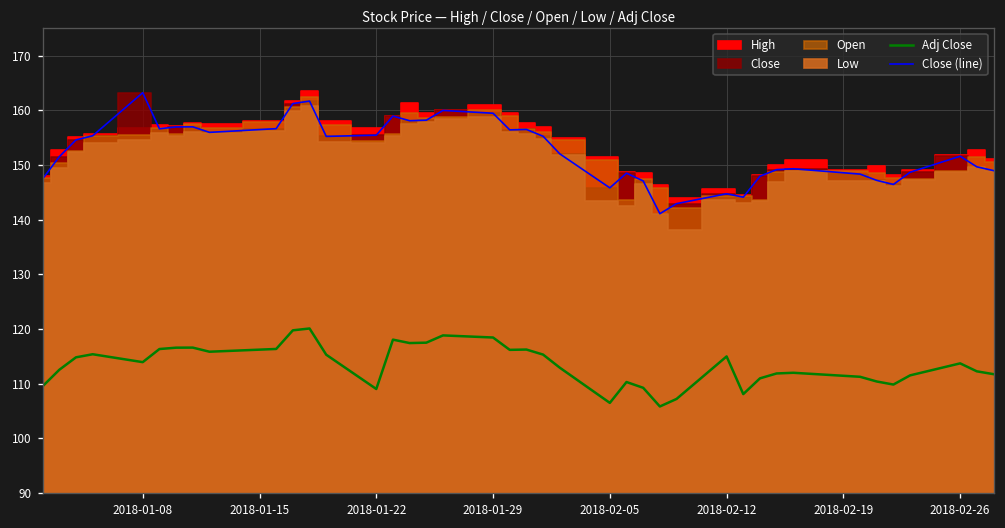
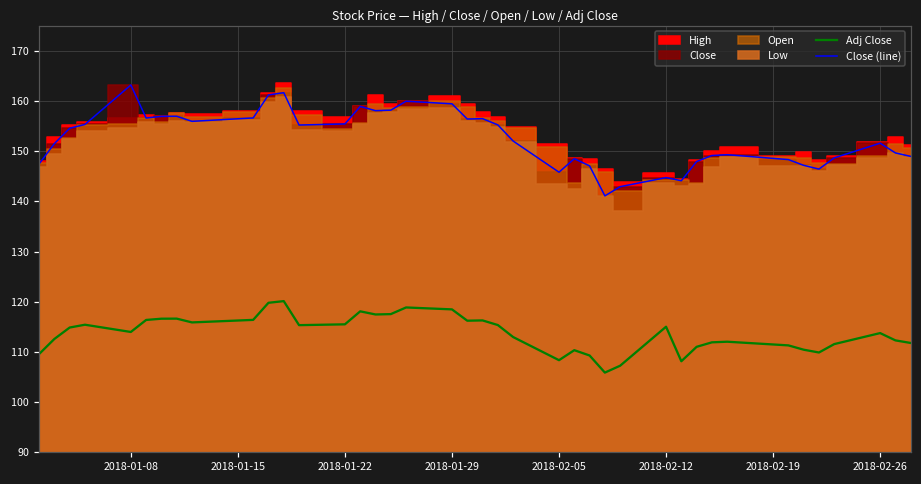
Adj Close, 2018-01-22: 109 -> 115
Adj Close, 2018-02-05: 107 -> 108
